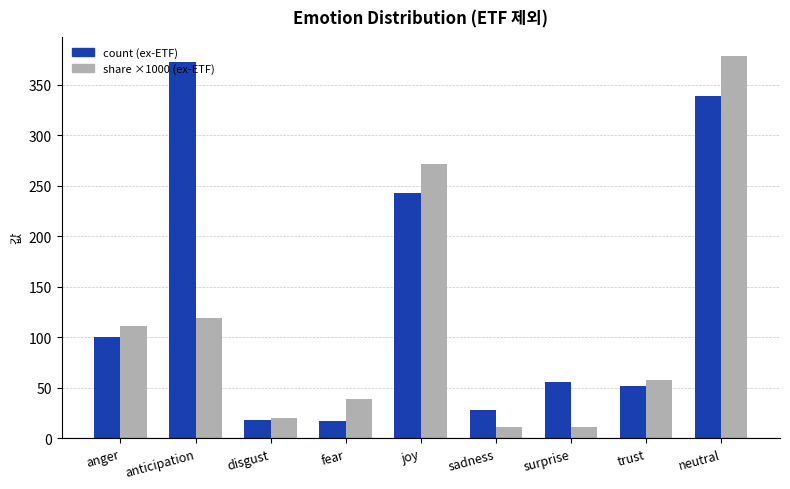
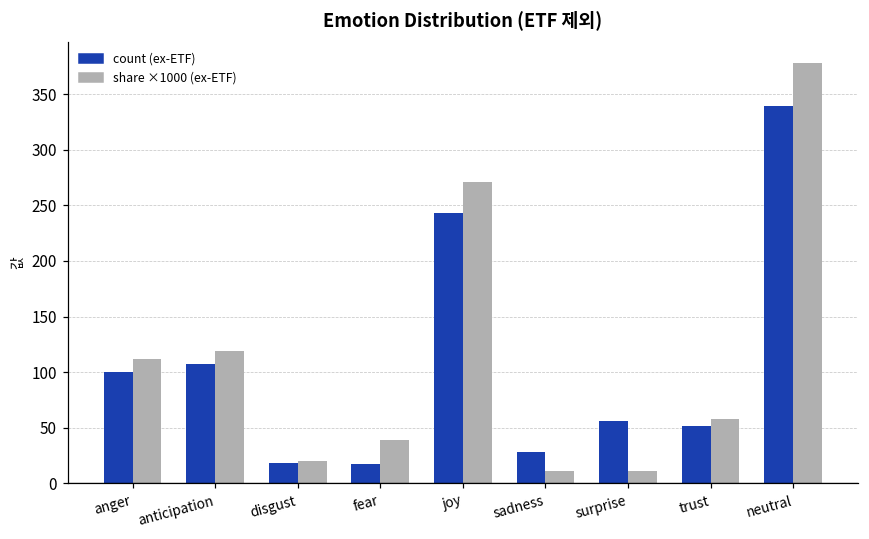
count (ex-ETF), anticipation: 372 -> 107
